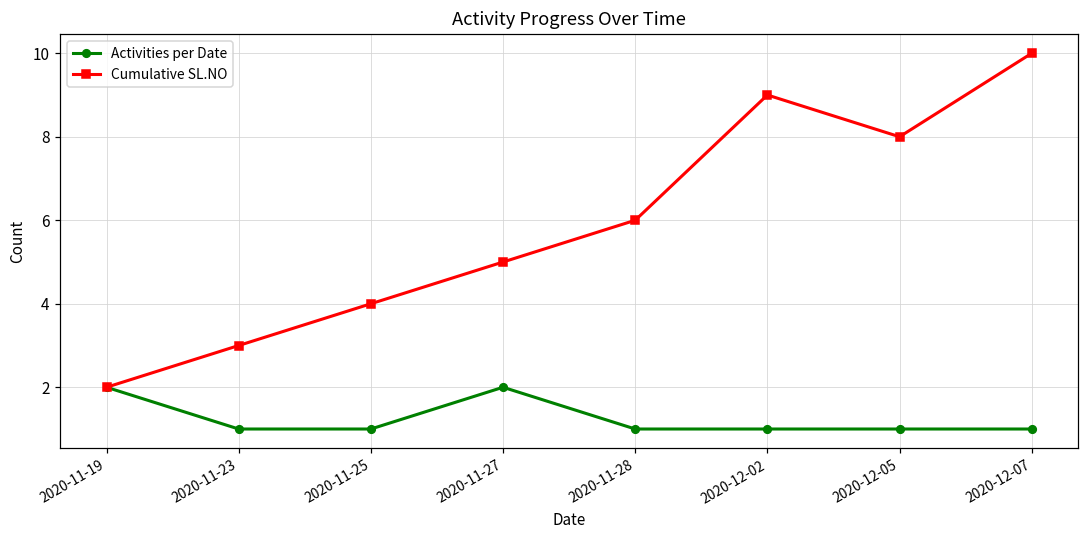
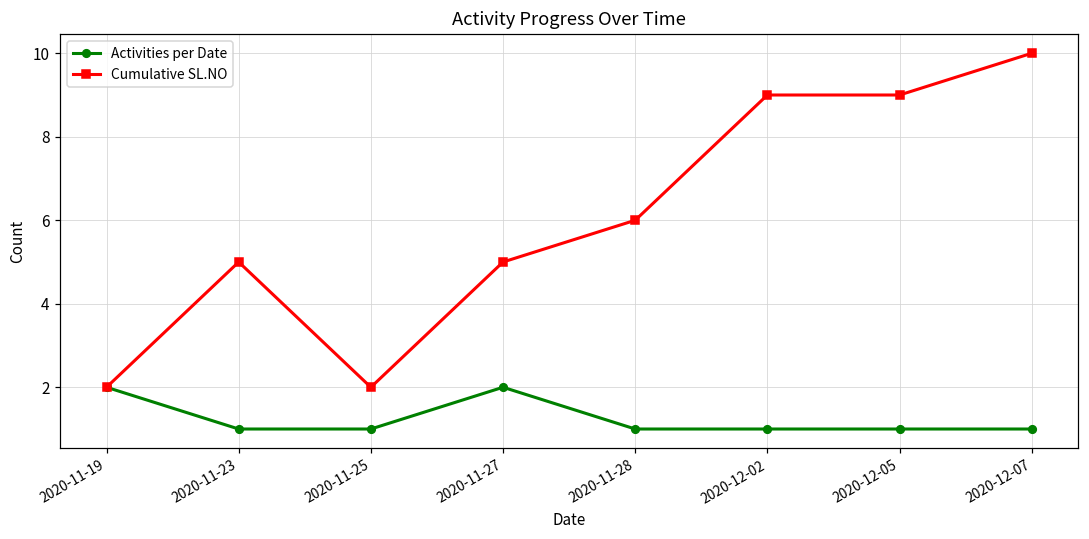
Cumulative SL.NO, 2020-11-23: 3 -> 5
Cumulative SL.NO, 2020-11-25: 4 -> 2
Cumulative SL.NO, 2020-12-05: 8 -> 9
